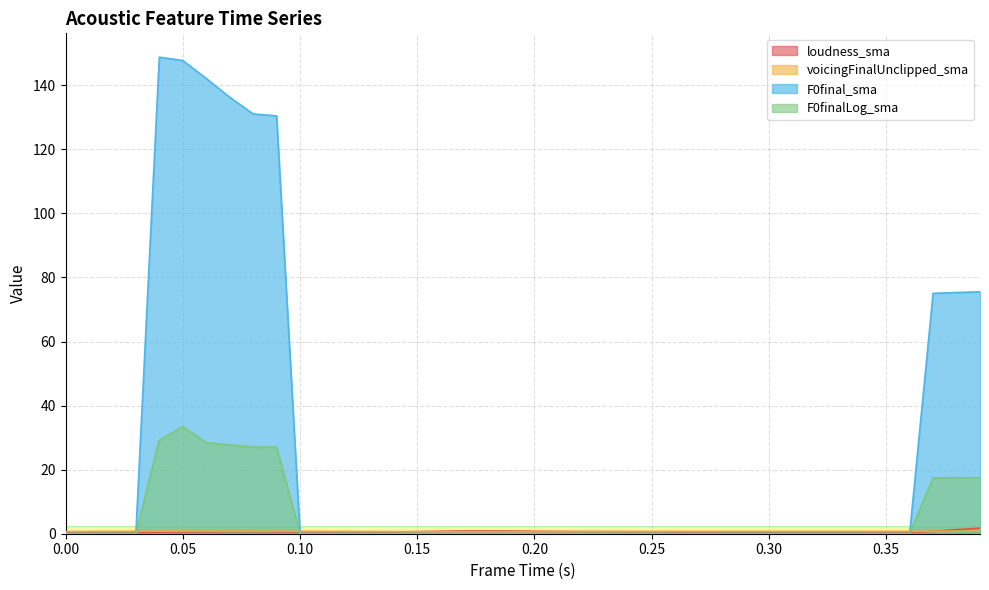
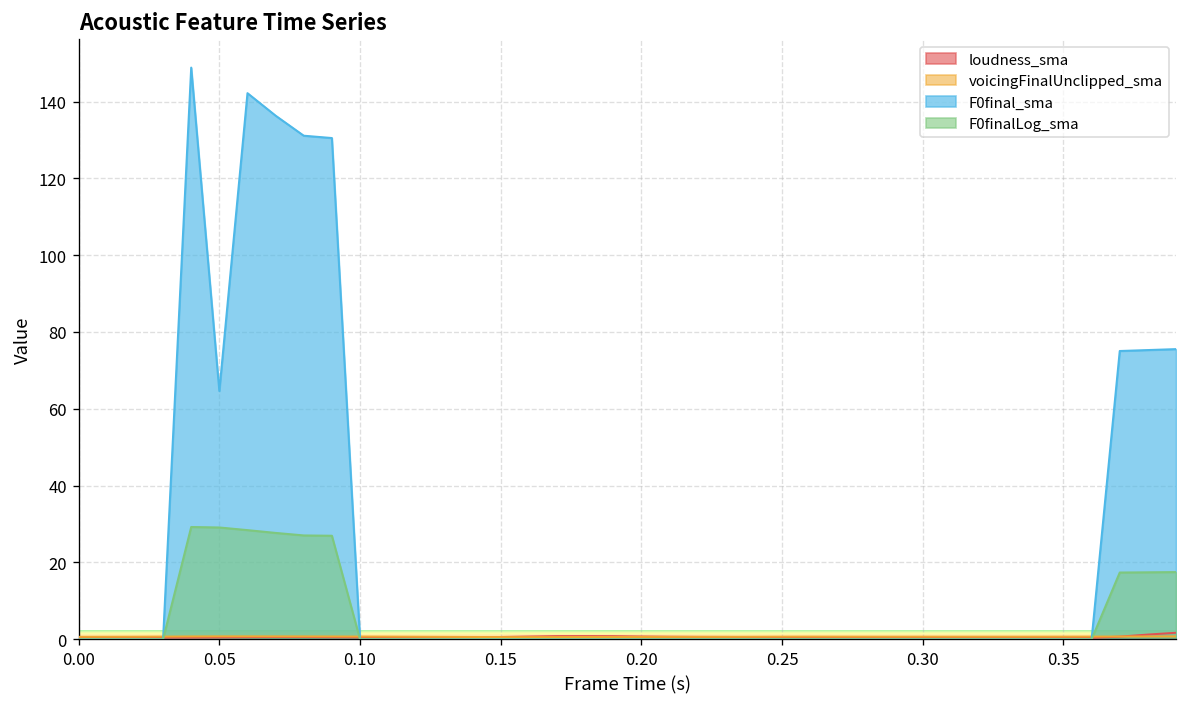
F0final_sma, 0.05: 148 -> 65
F0finalLog_sma, 0.05: 33 -> 29
